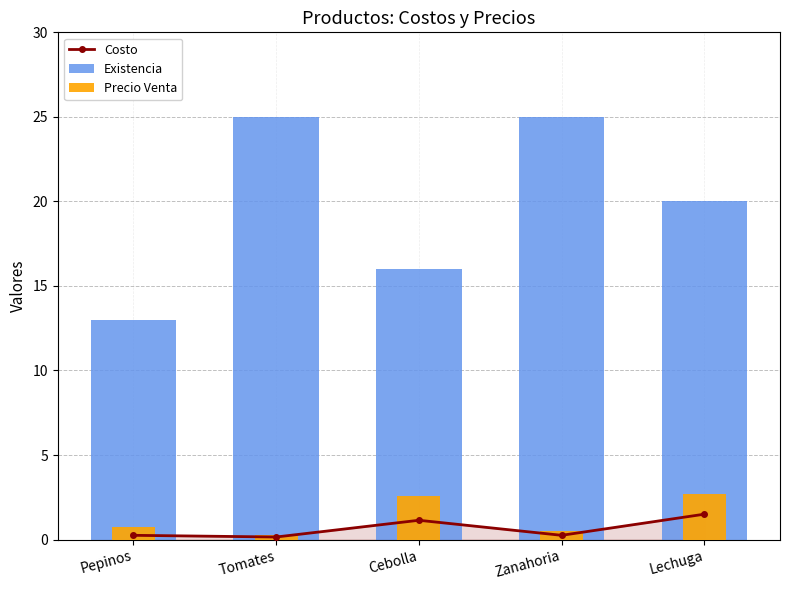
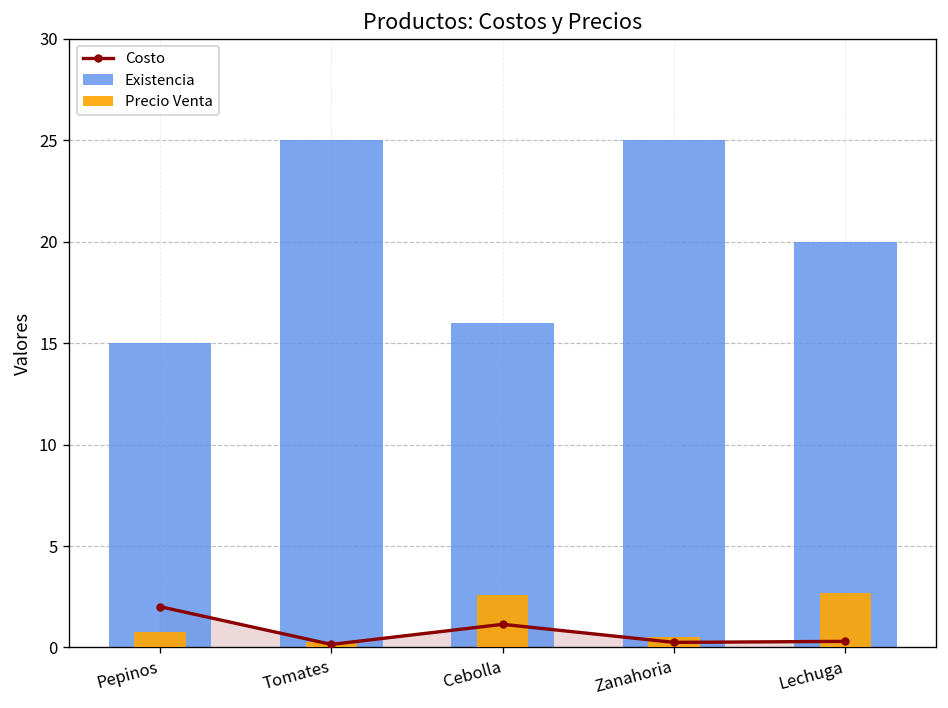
Costo, Pepinos: 0.3 -> 2.0
Existencia, Pepinos: 13 -> 15
Costo, Lechuga: 1.5 -> 0.3
